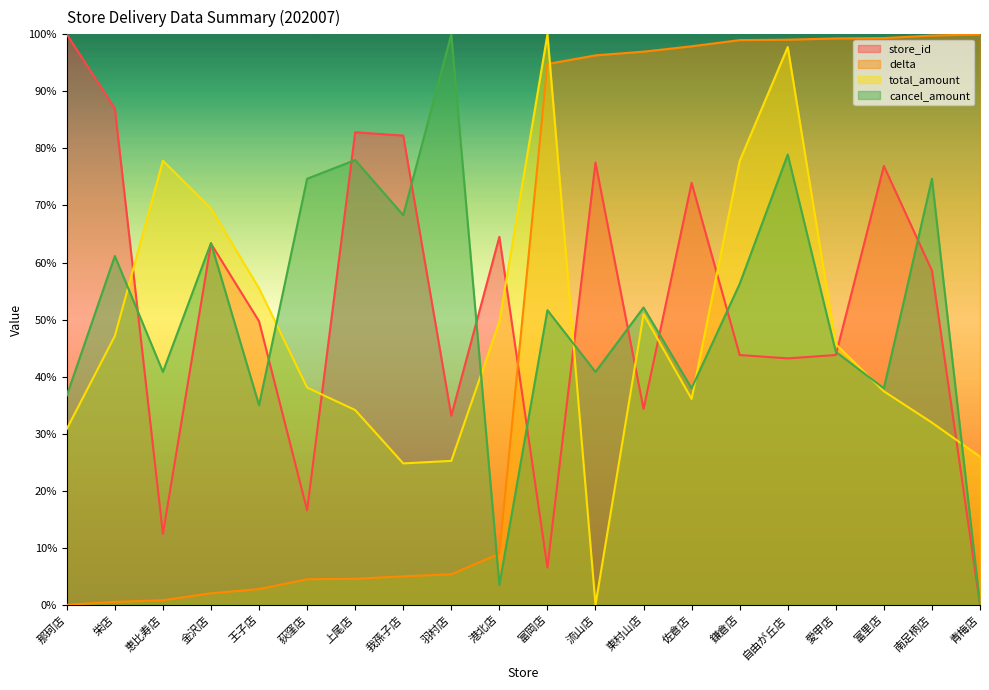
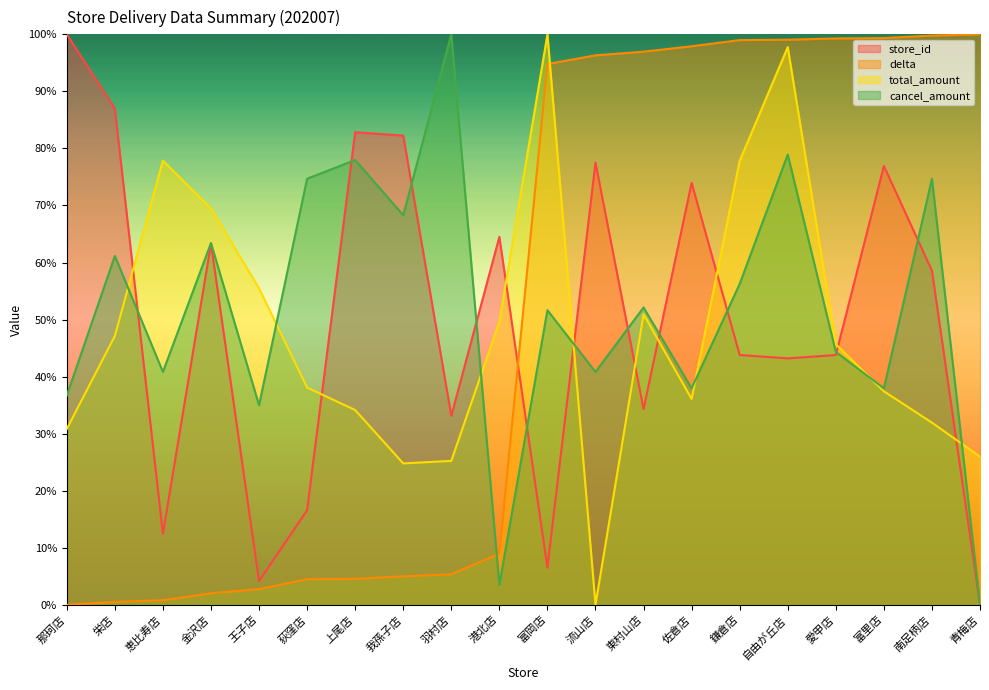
store_id, 王子店: 50% -> 4%
